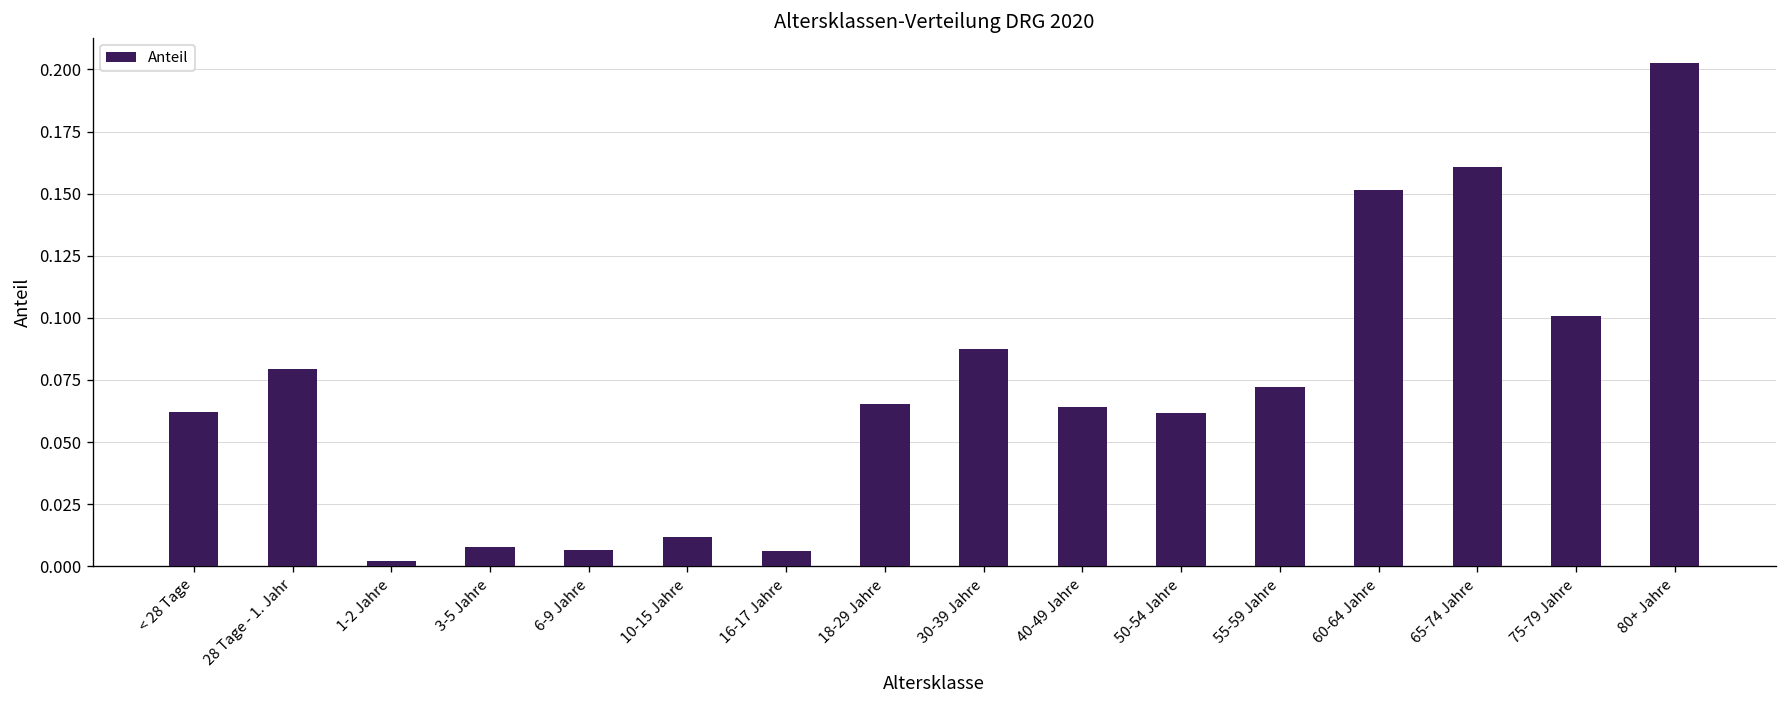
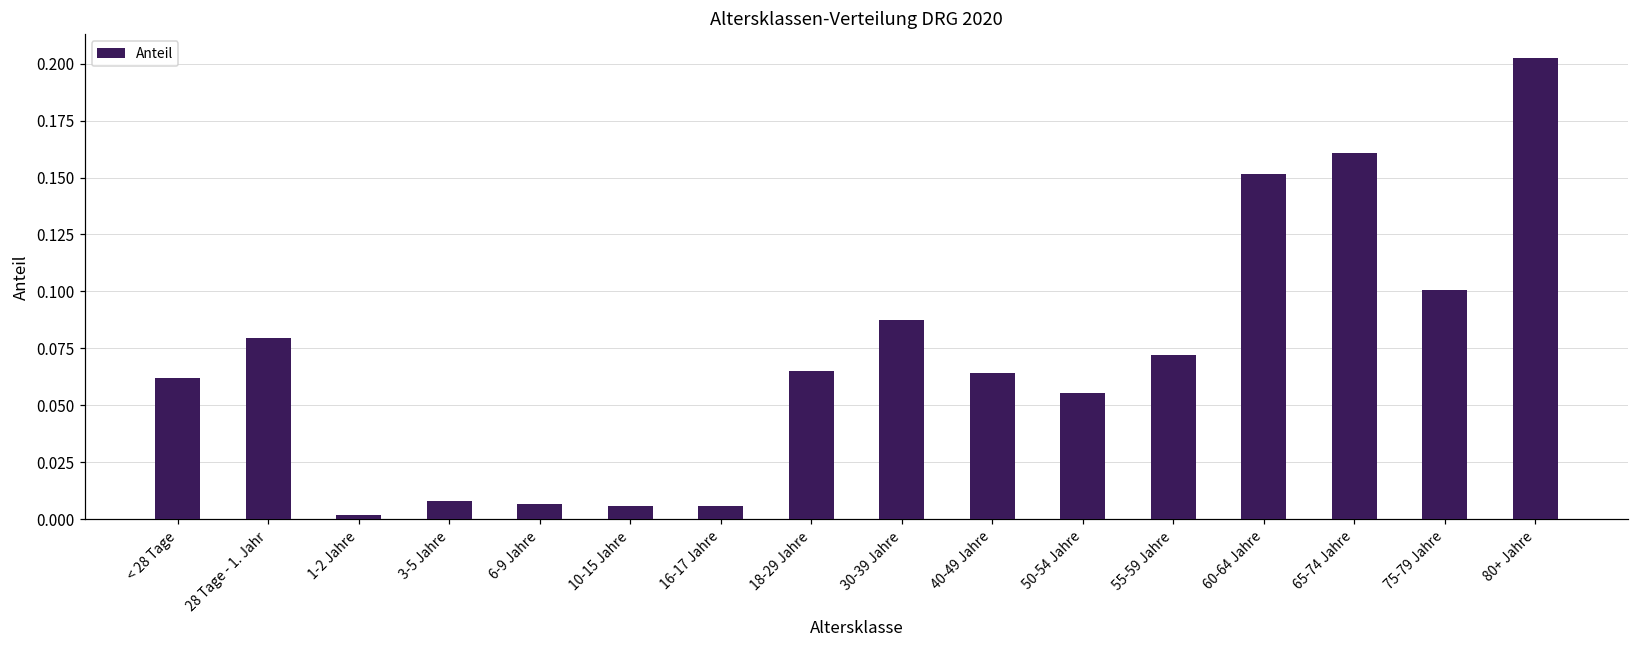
10-15 Jahre: 0.012 -> 0.006
50-54 Jahre: 0.062 -> 0.055
